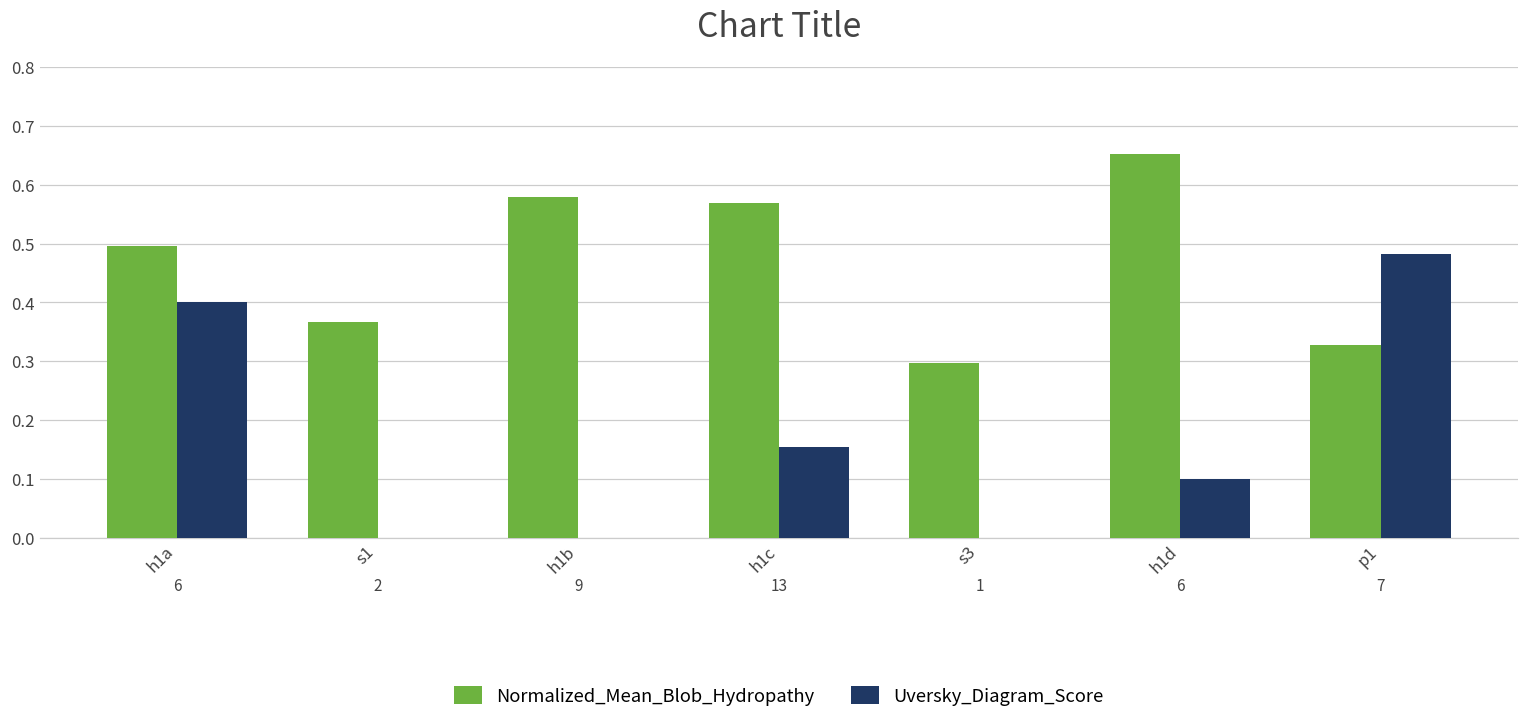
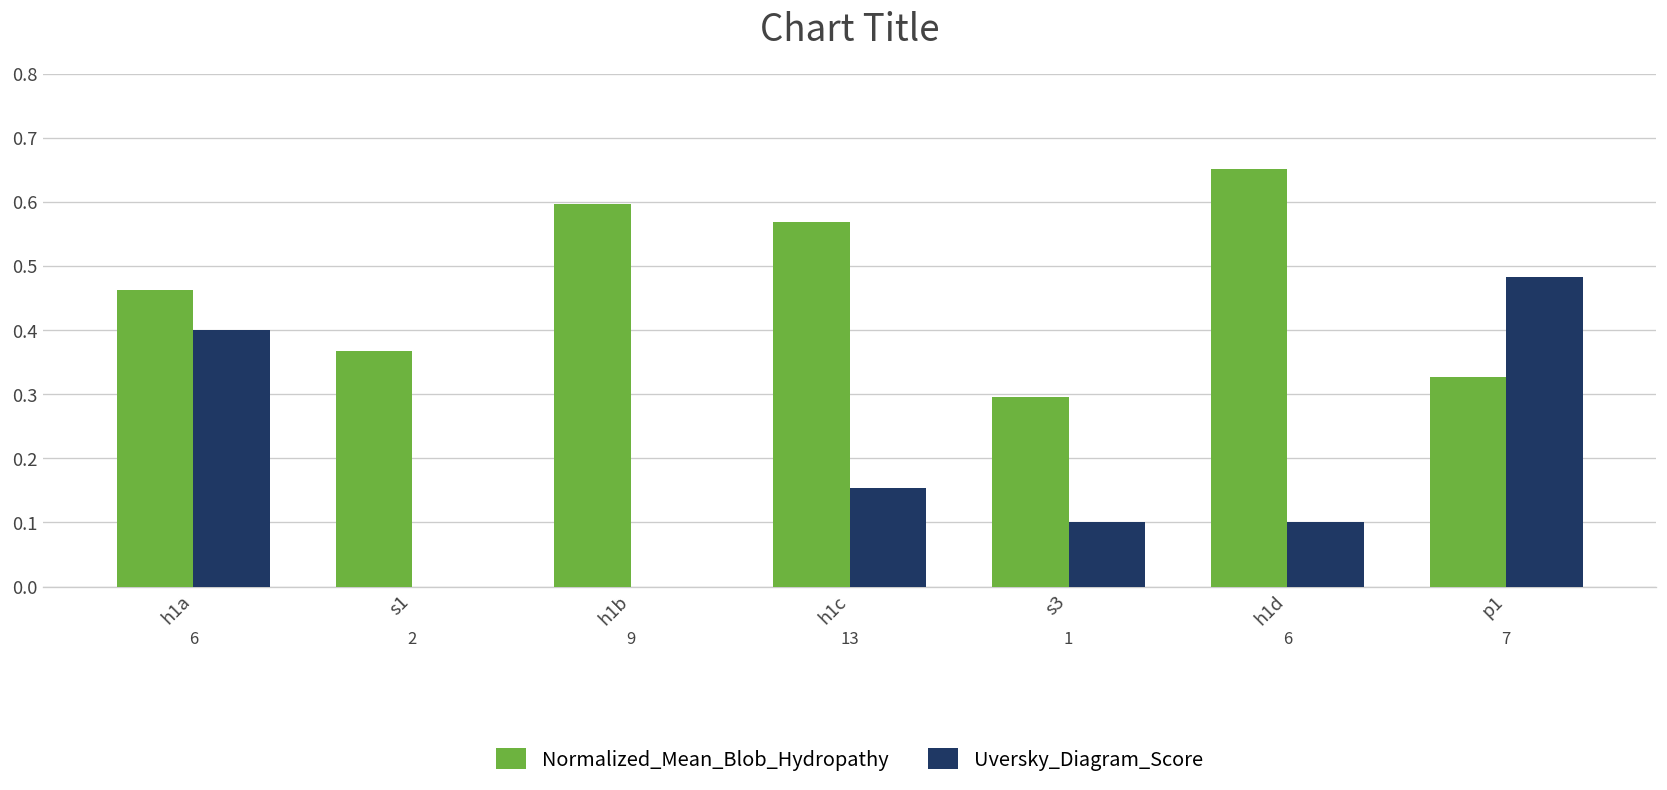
Normalized_Mean_Blob_Hydropathy, h1a: 0.50 -> 0.46
Normalized_Mean_Blob_Hydropathy, h1b: 0.58 -> 0.60
Uversky_Diagram_Score, s3: 0.0 -> 0.1
